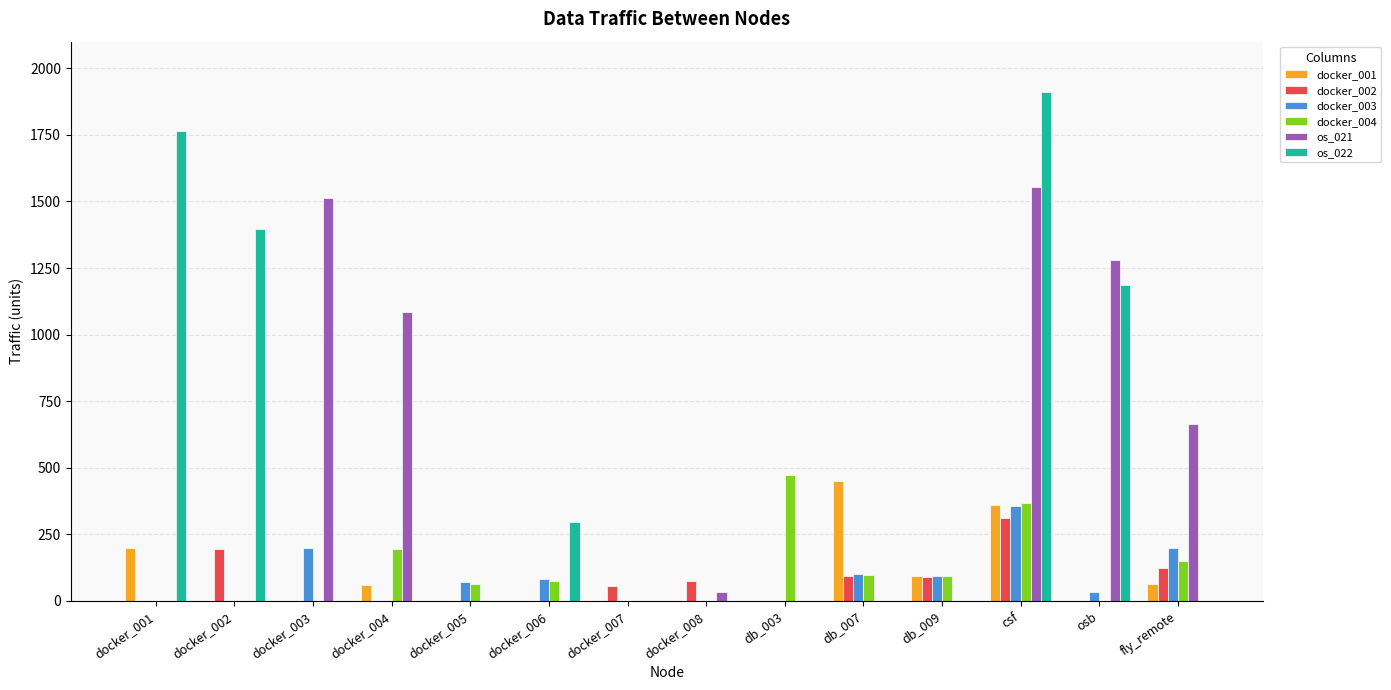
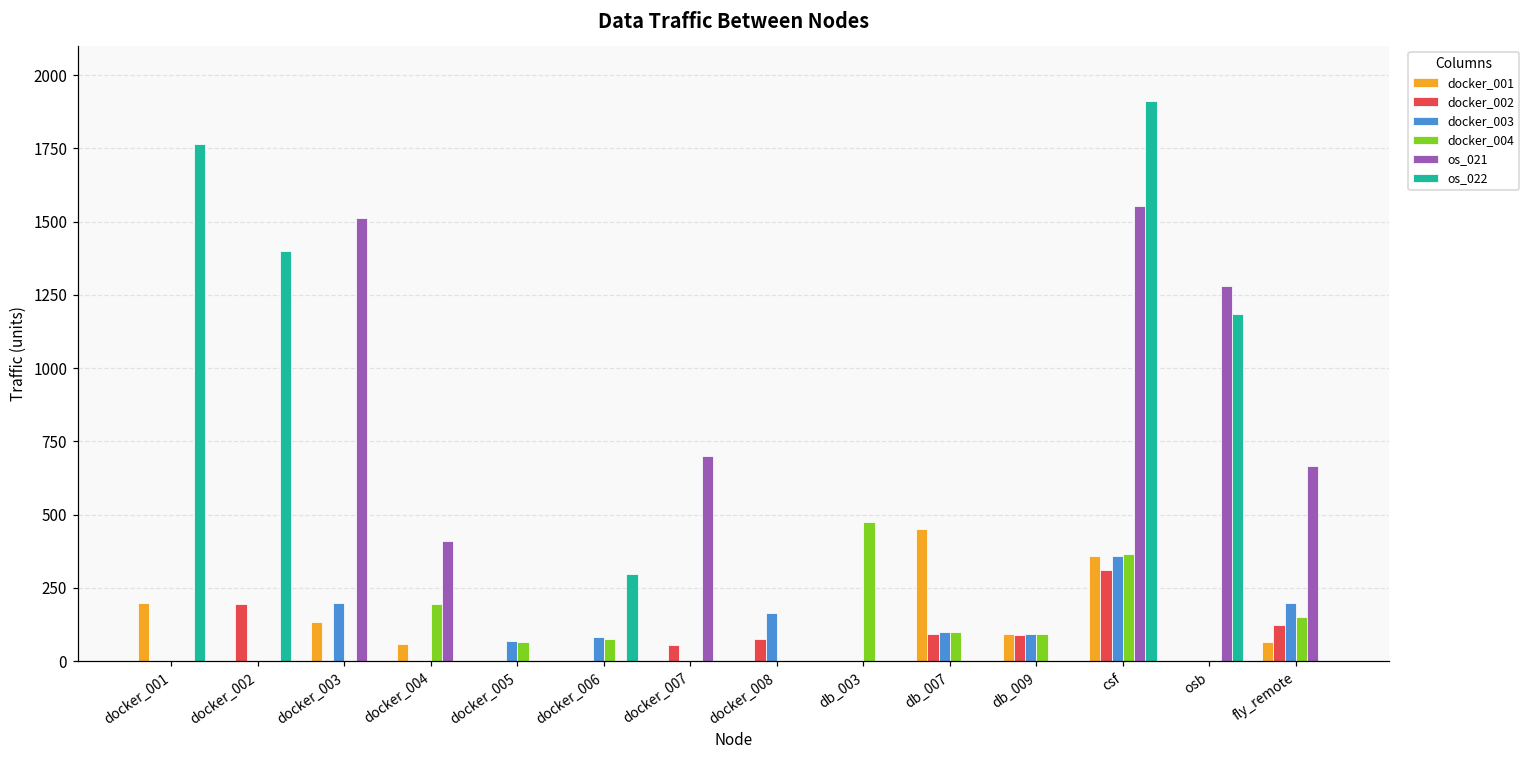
docker_001, docker_003: 0 -> 130
os_021, docker_004: 1080 -> 410
os_021, docker_007: 0 -> 700
docker_003, docker_008: 0 -> 160
os_021, docker_008: 30 -> 0
docker_003, osb: 30 -> 0
